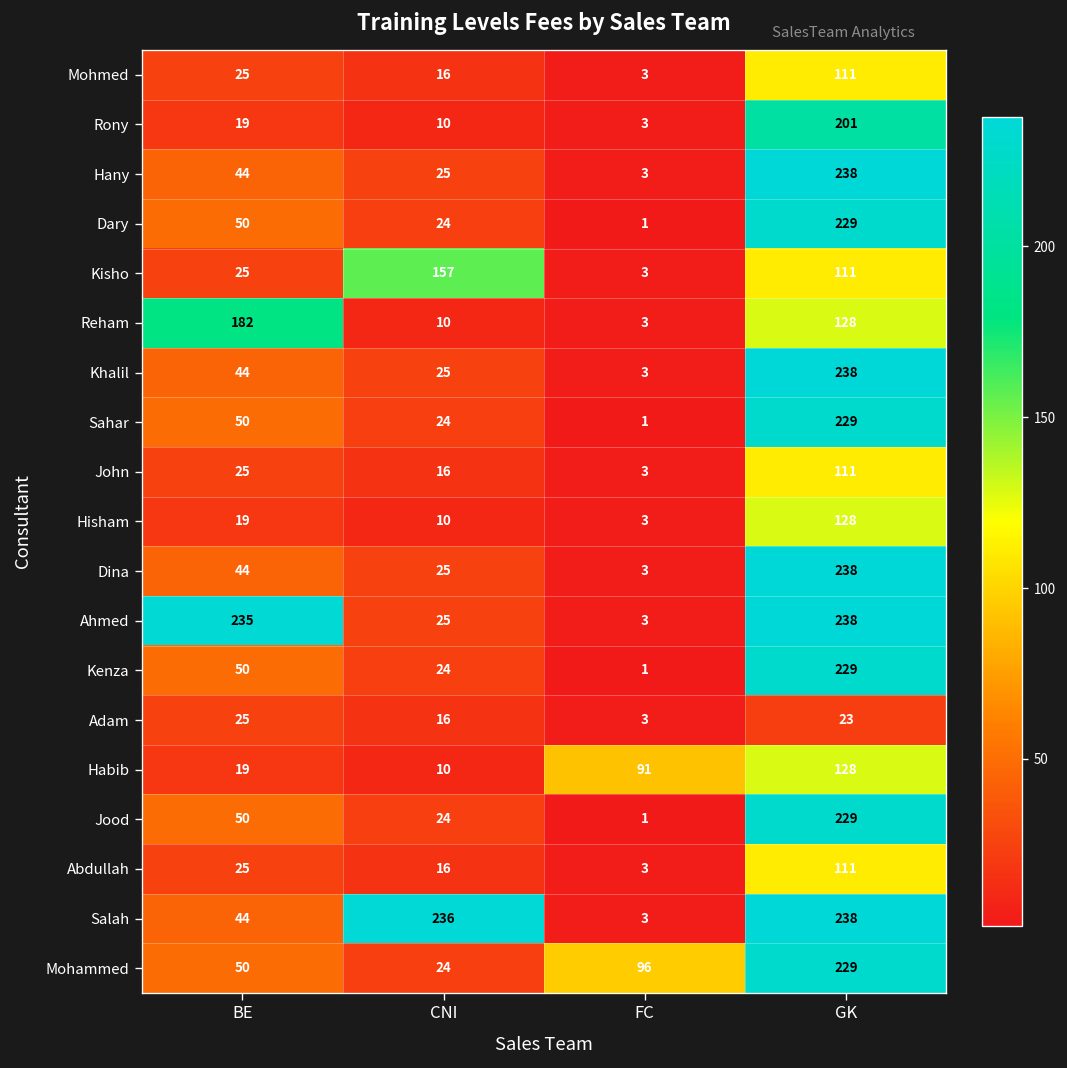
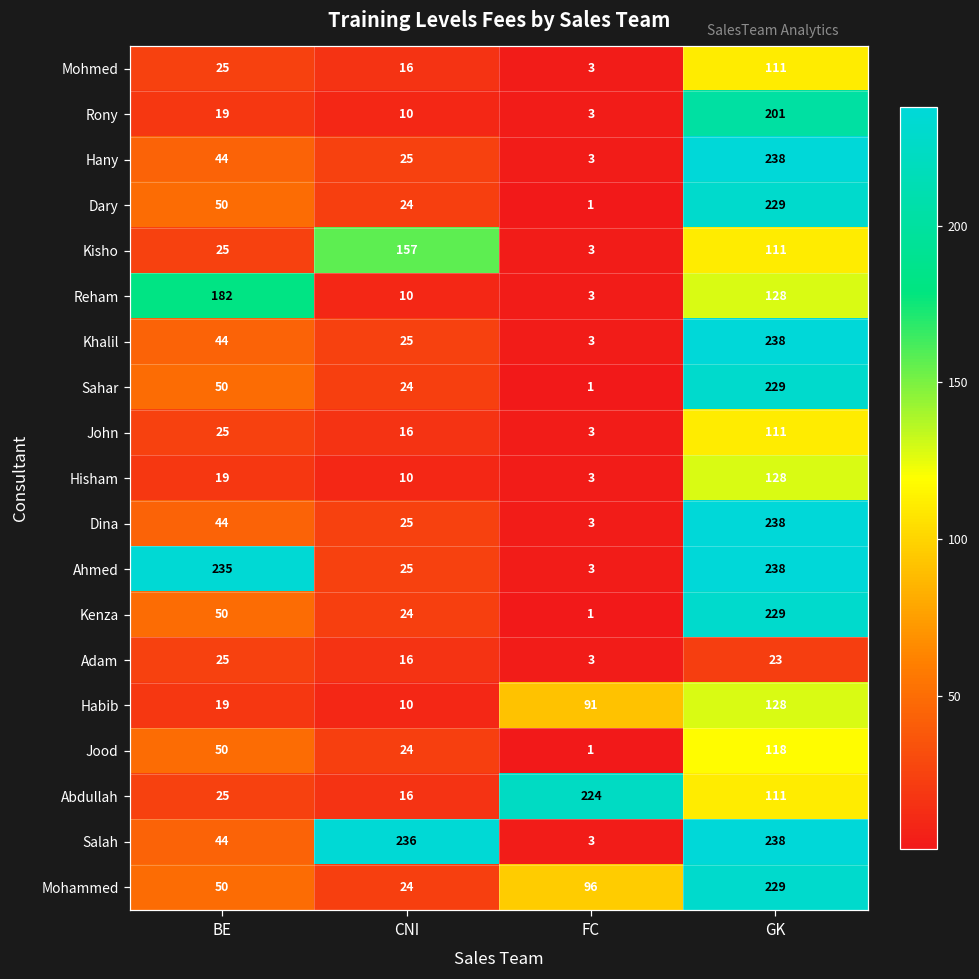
Jood, GK: 229 -> 118
Abdullah, FC: 3 -> 224
